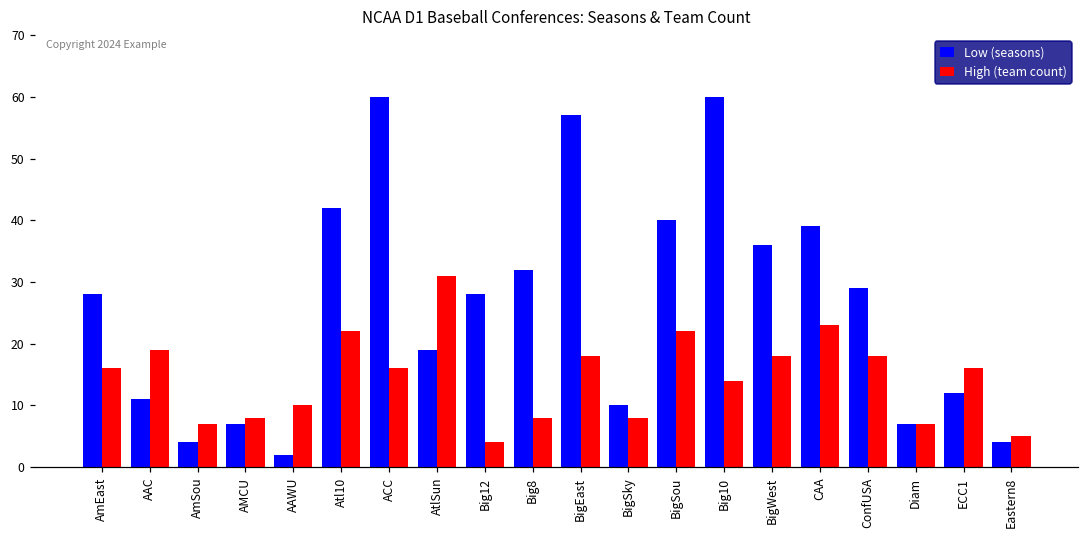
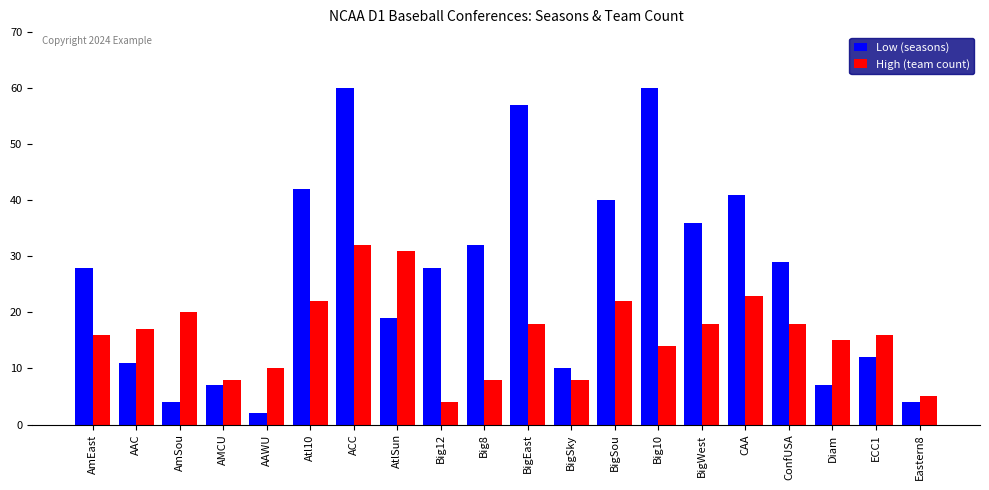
High (team count), AAC: 19 -> 17
High (team count), AmSou: 7 -> 20
High (team count), ACC: 16 -> 32
Low (seasons), CAA: 39 -> 41
High (team count), Diam: 7 -> 15
